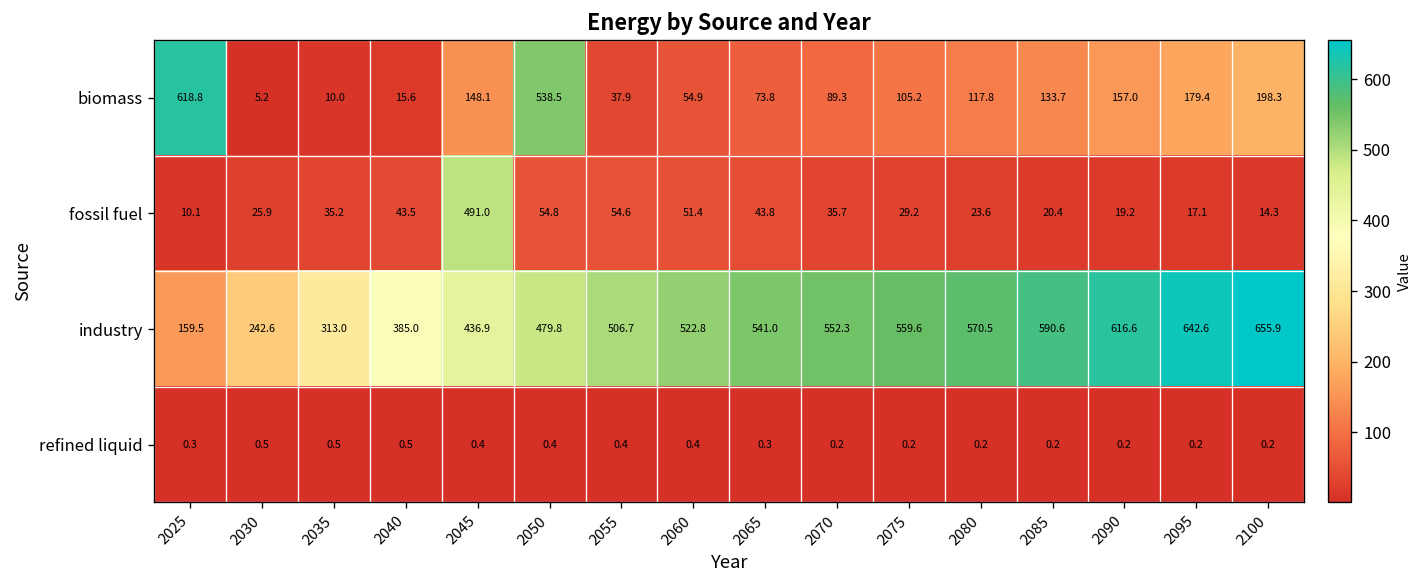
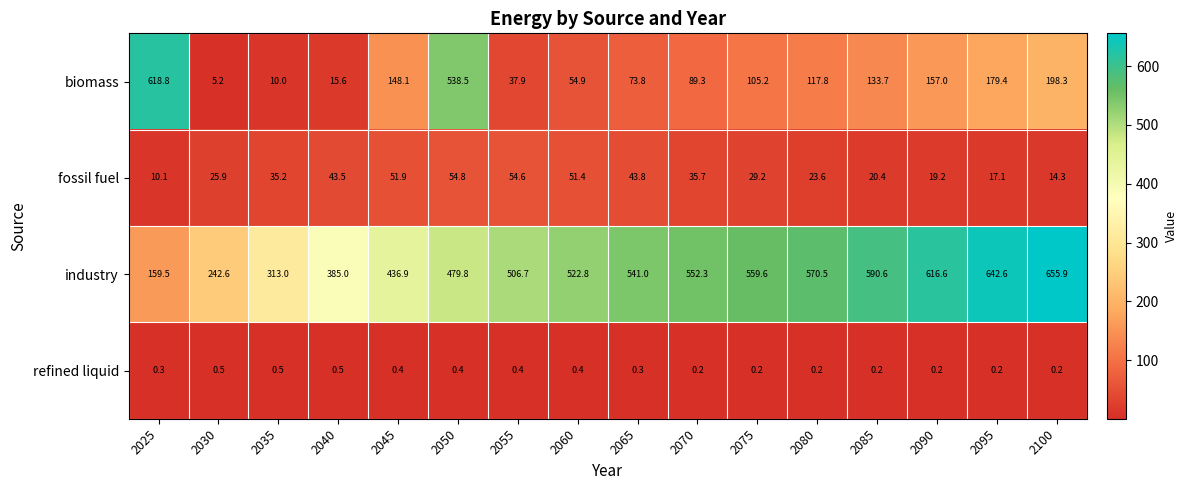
fossil fuel, 2045: 491.0 -> 51.9
